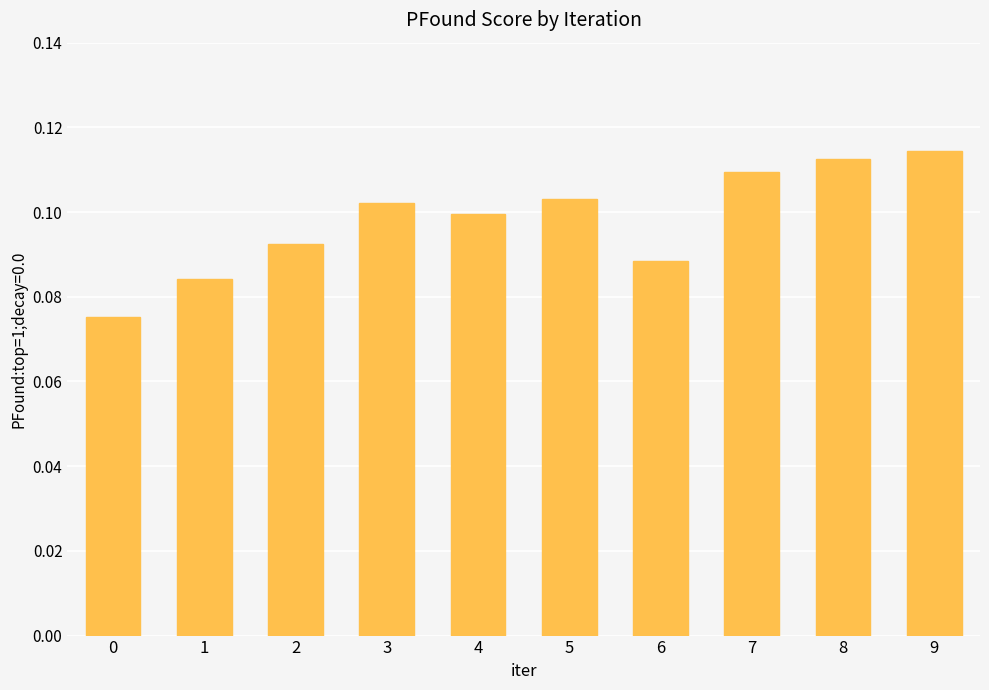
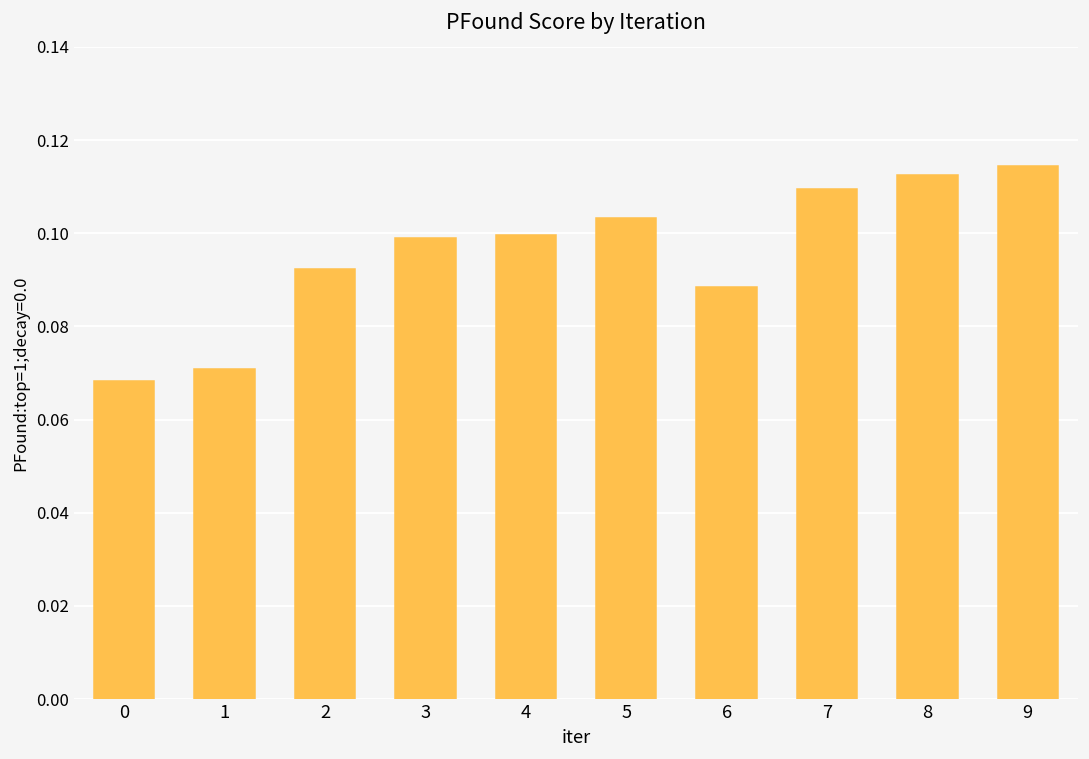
0: 0.075 -> 0.068
1: 0.084 -> 0.071
3: 0.102 -> 0.099
